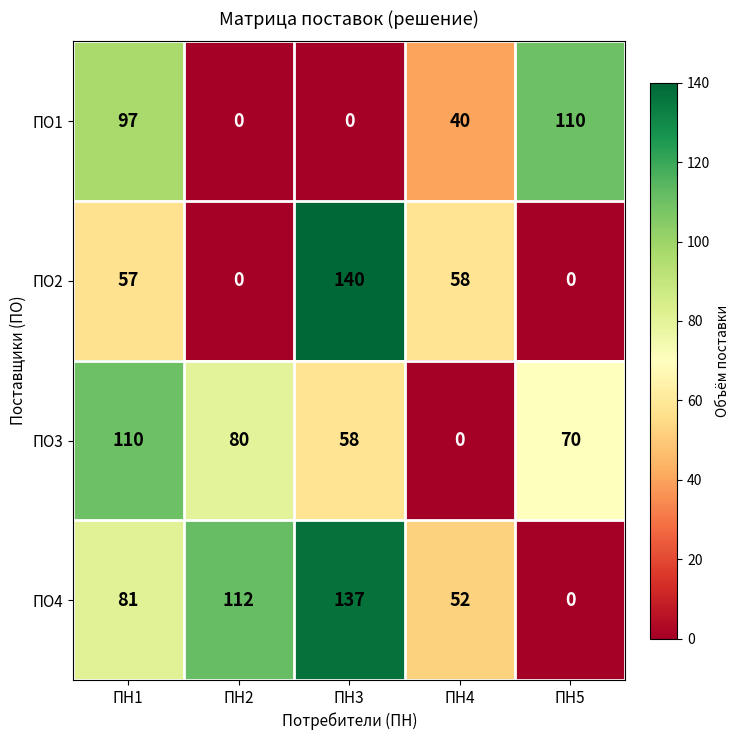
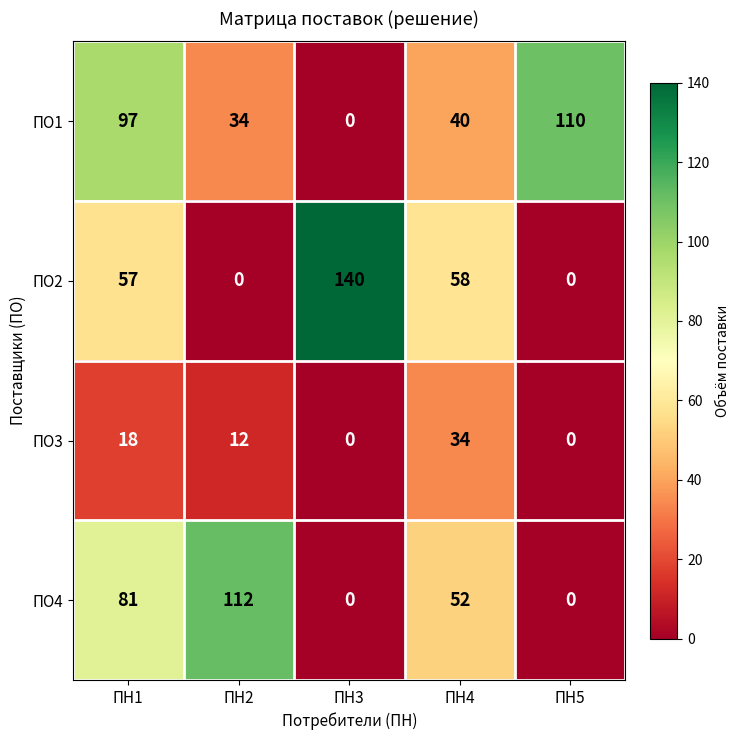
ПО1, ПН2: 0 -> 34
ПО3, ПН1: 110 -> 18
ПО3, ПН2: 80 -> 12
ПО3, ПН3: 58 -> 0
ПО3, ПН4: 0 -> 34
ПО3, ПН5: 70 -> 0
ПО4, ПН3: 137 -> 0
